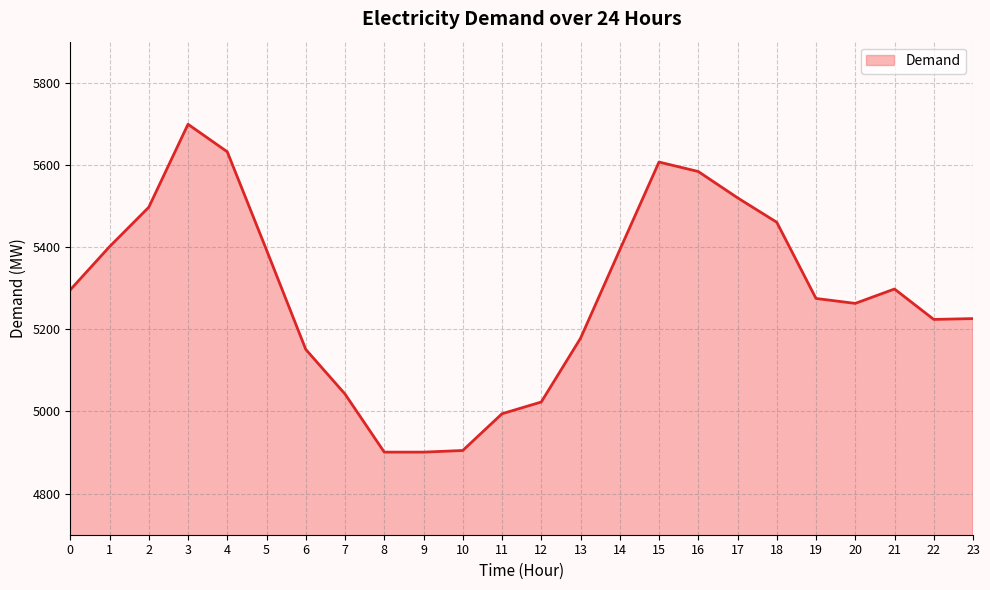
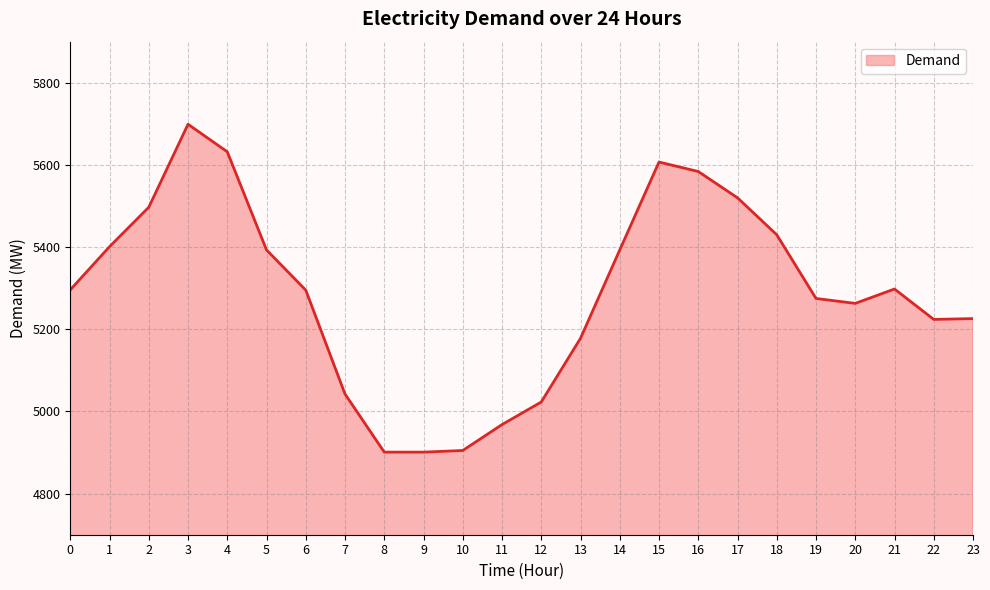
6: 5150 -> 5300
11: 4990 -> 4970
18: 5460 -> 5430
